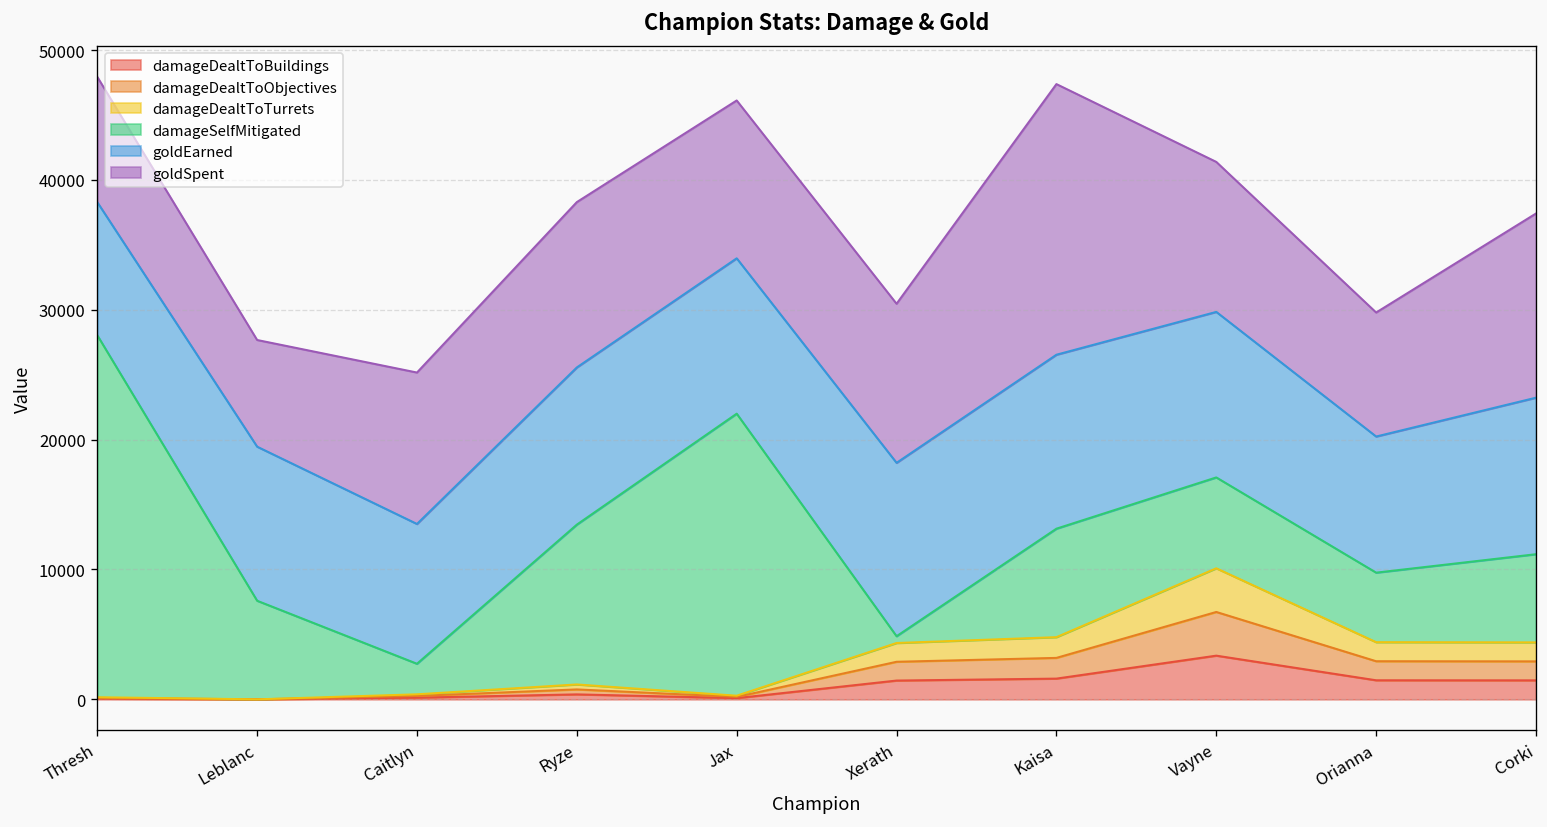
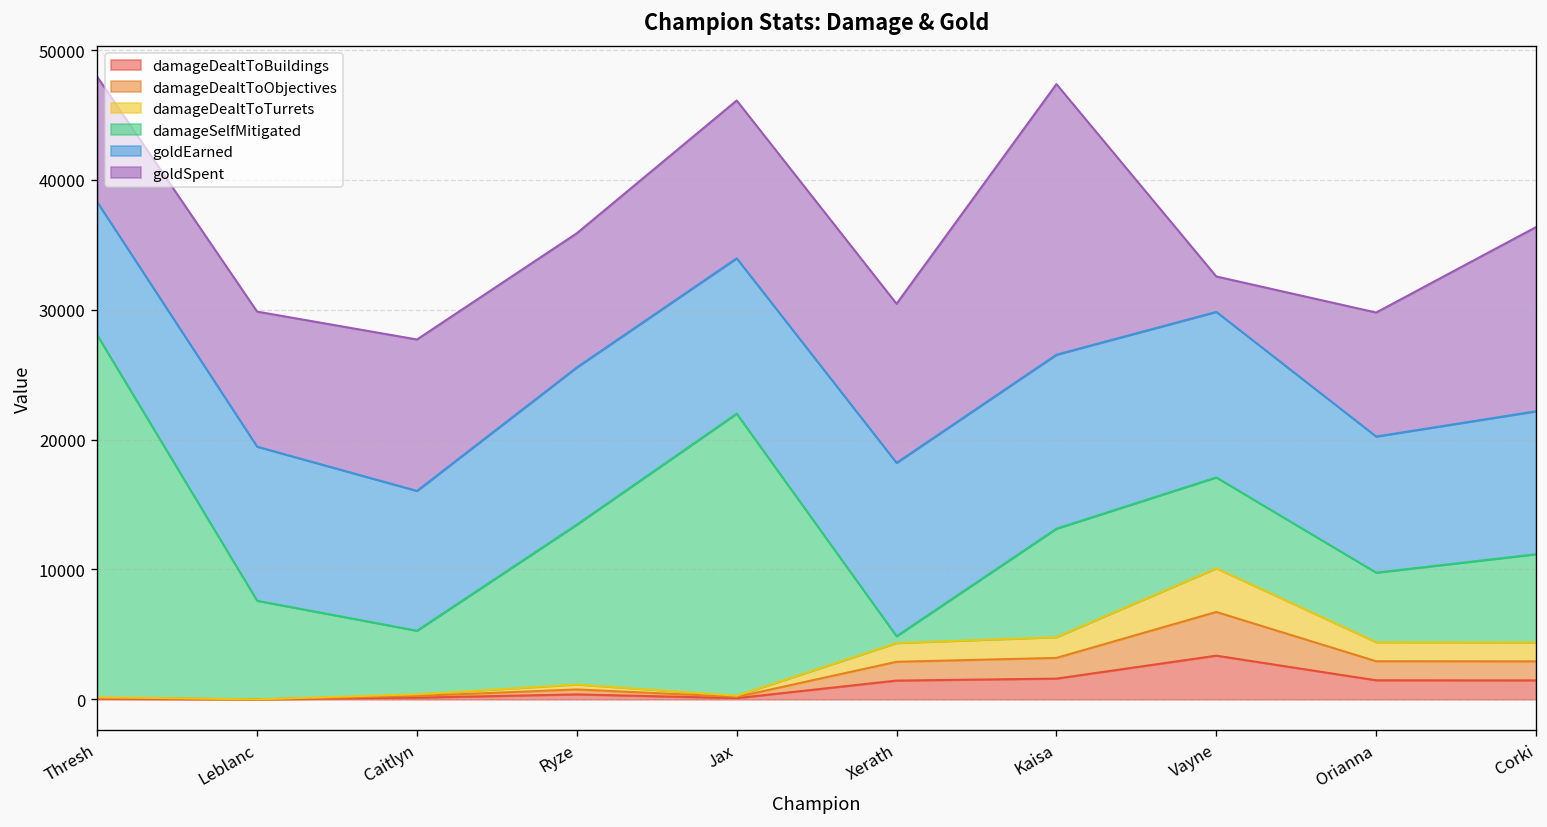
goldSpent, Leblanc: 8200 -> 10400
damageSelfMitigated, Caitlyn: 2400 -> 4900
goldSpent, Ryze: 12700 -> 10300
goldSpent, Vayne: 11600 -> 2700
goldEarned, Corki: 12100 -> 11000
